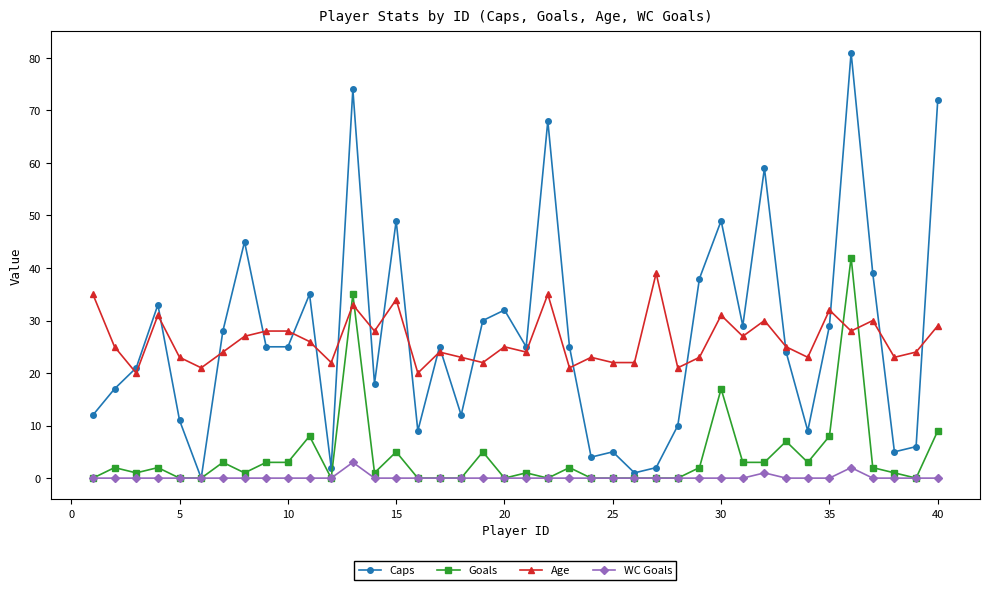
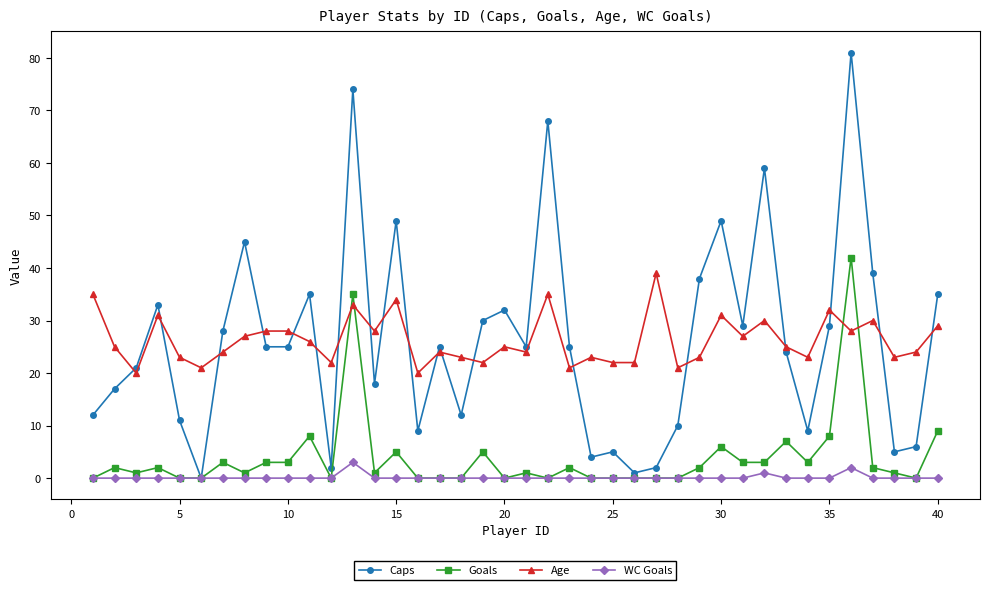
Goals, 30: 17 -> 6
Caps, 40: 72 -> 35
